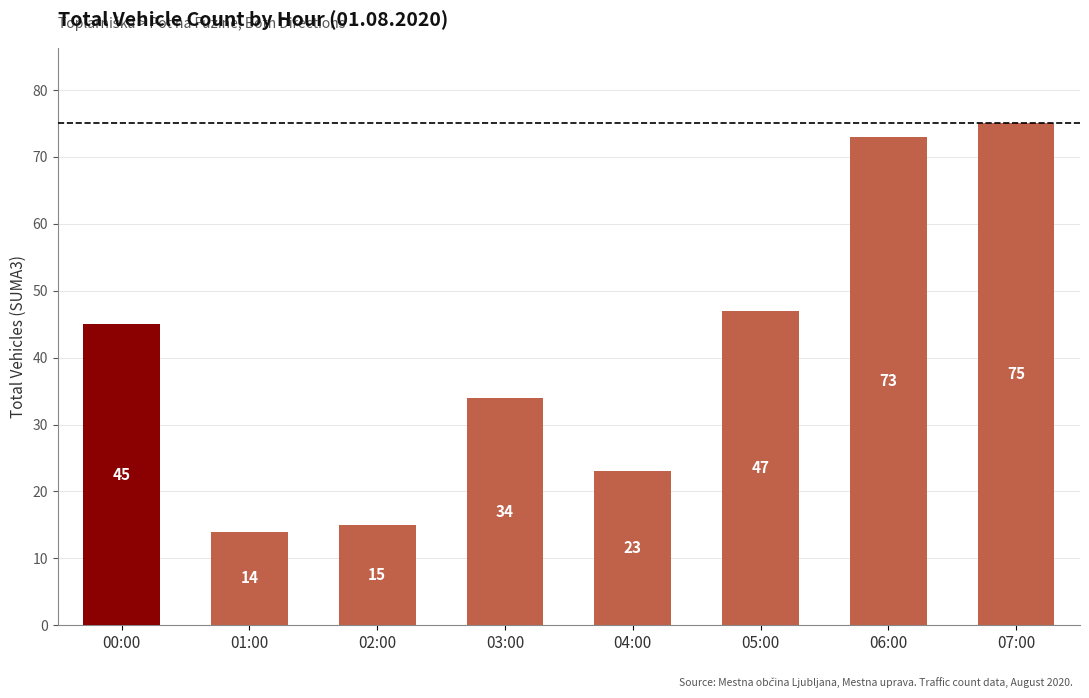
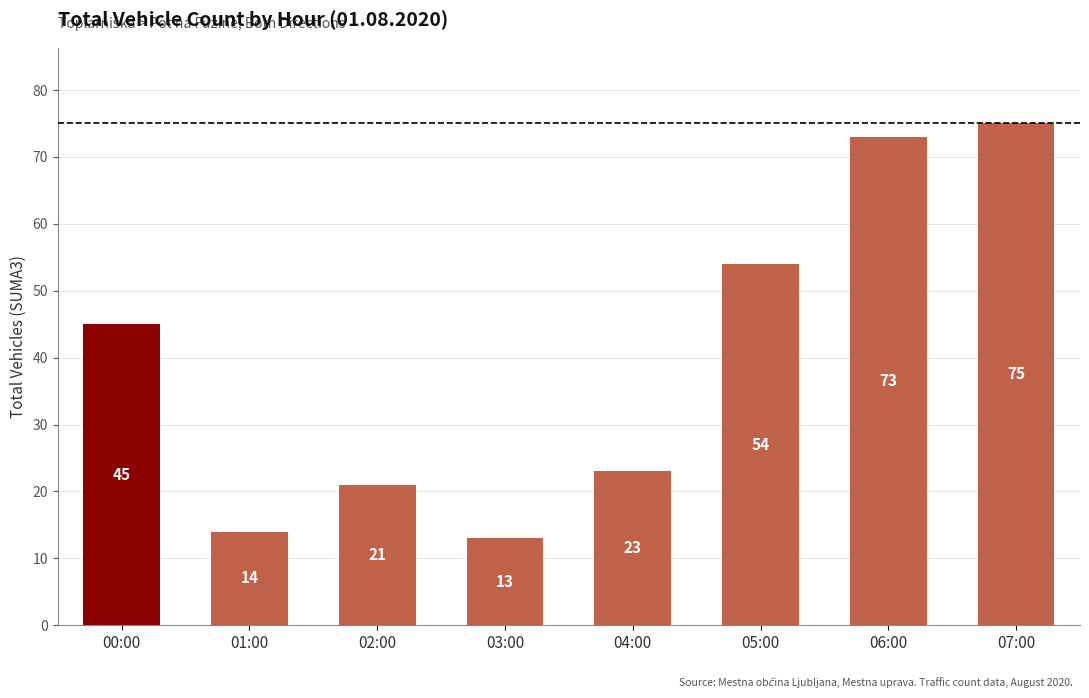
02:00: 15 -> 21
03:00: 34 -> 13
05:00: 47 -> 54
